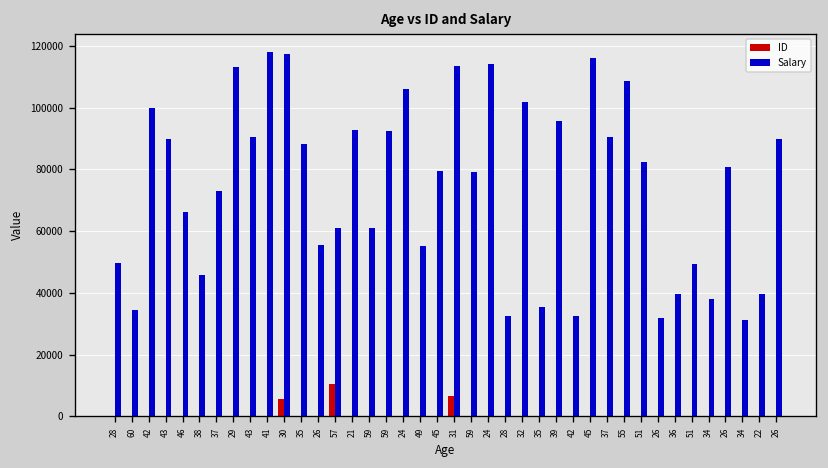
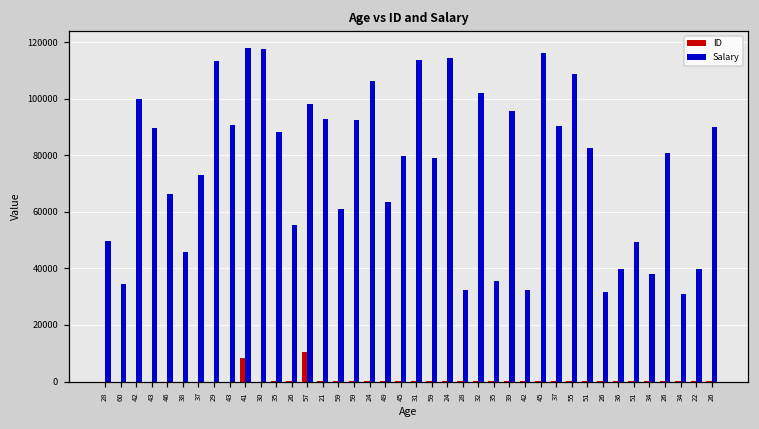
ID, 41: 0 -> 8000
ID, 30: 6000 -> 0
Salary, 57: 61000 -> 98000
Salary, 49: 55000 -> 64000
ID, 31: 7000 -> 0
